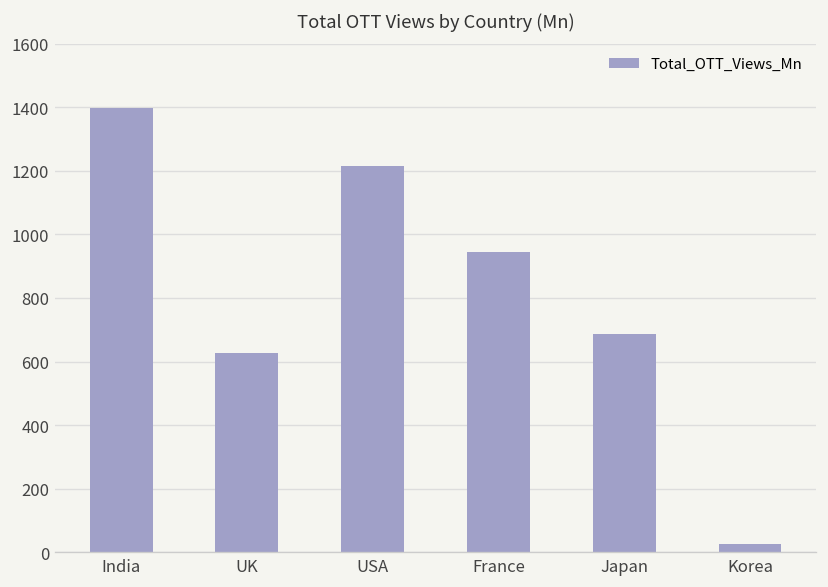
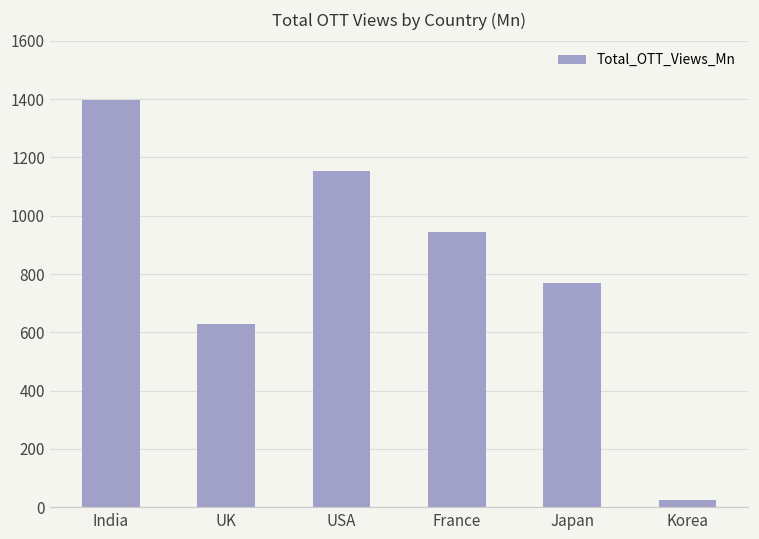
USA: 1210 -> 1150
Japan: 690 -> 770
